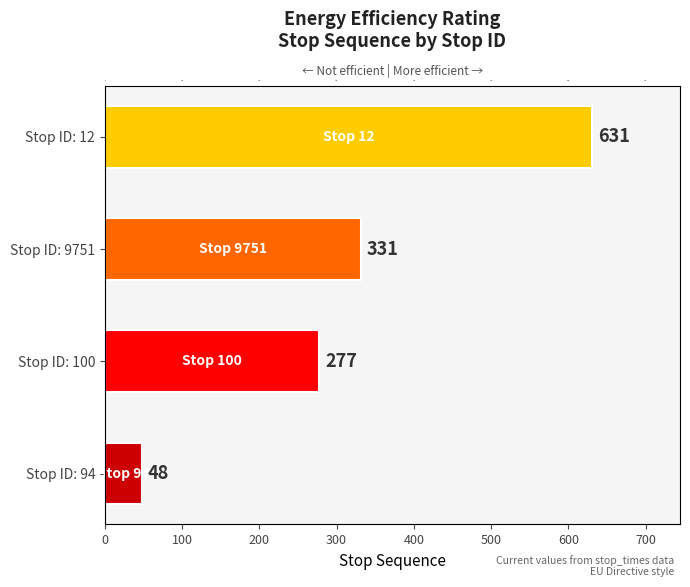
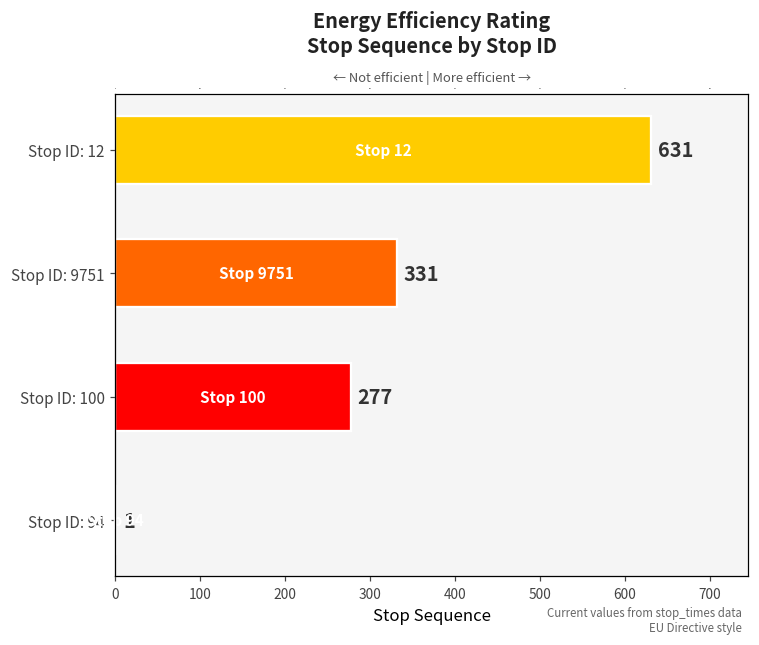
Stop ID: 94: 48 -> 1
